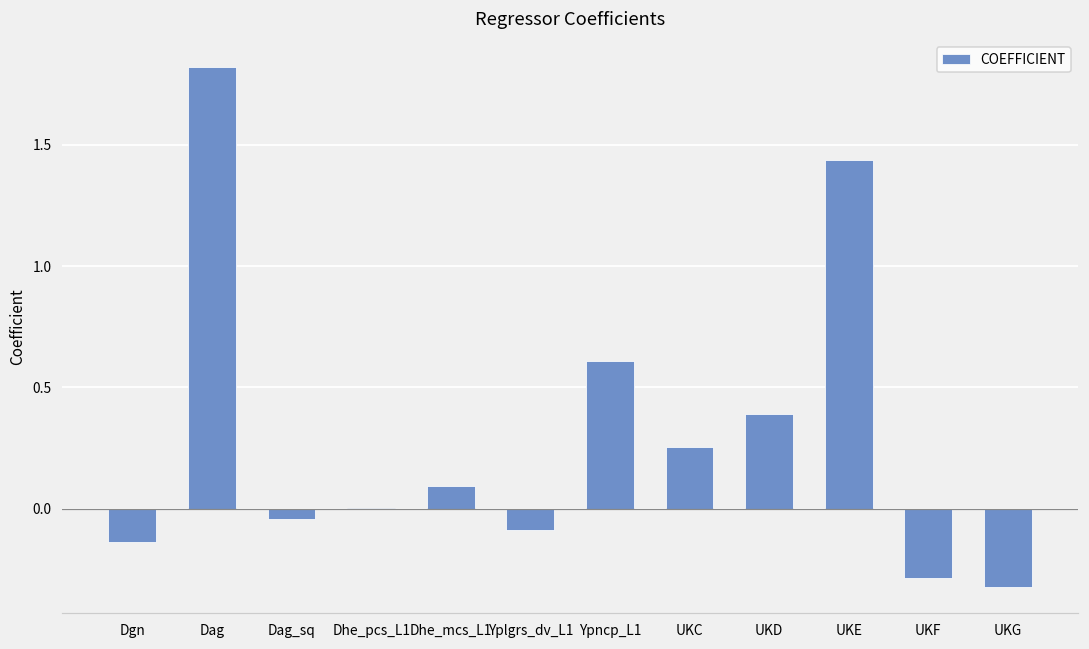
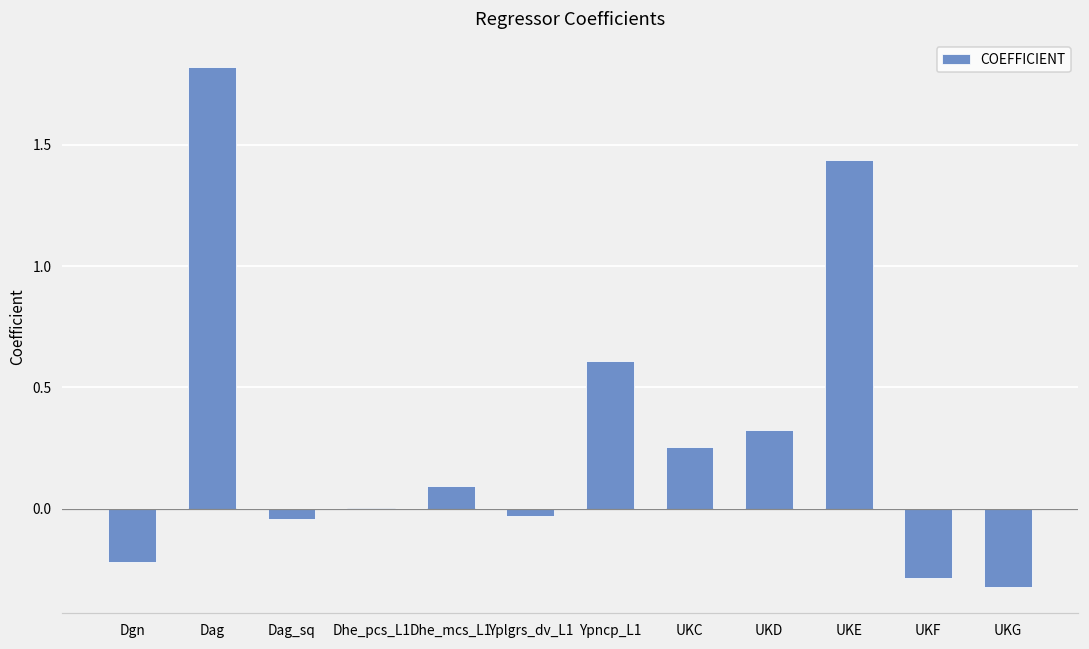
Dgn: -0.14 -> -0.22
Yplgrs_dv_L1: -0.09 -> -0.03
UKD: 0.39 -> 0.33
